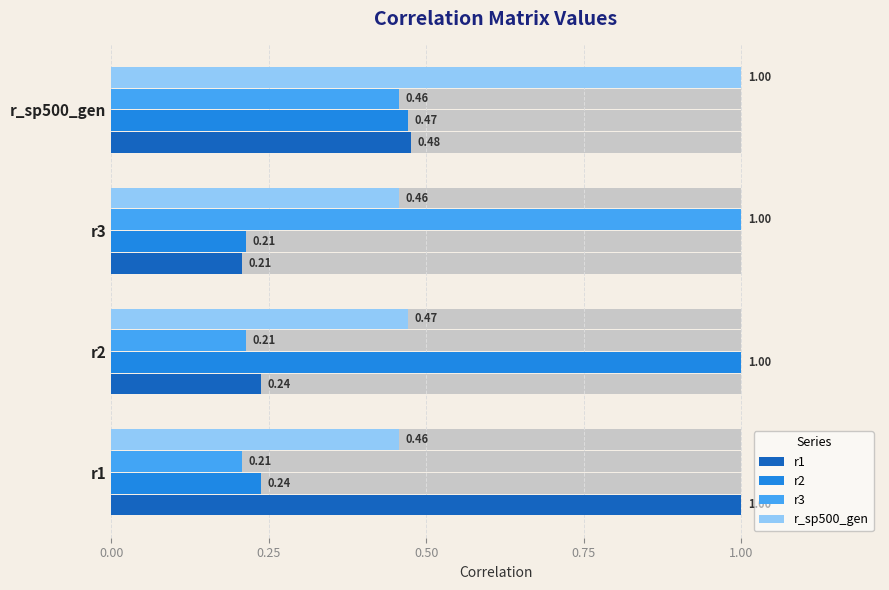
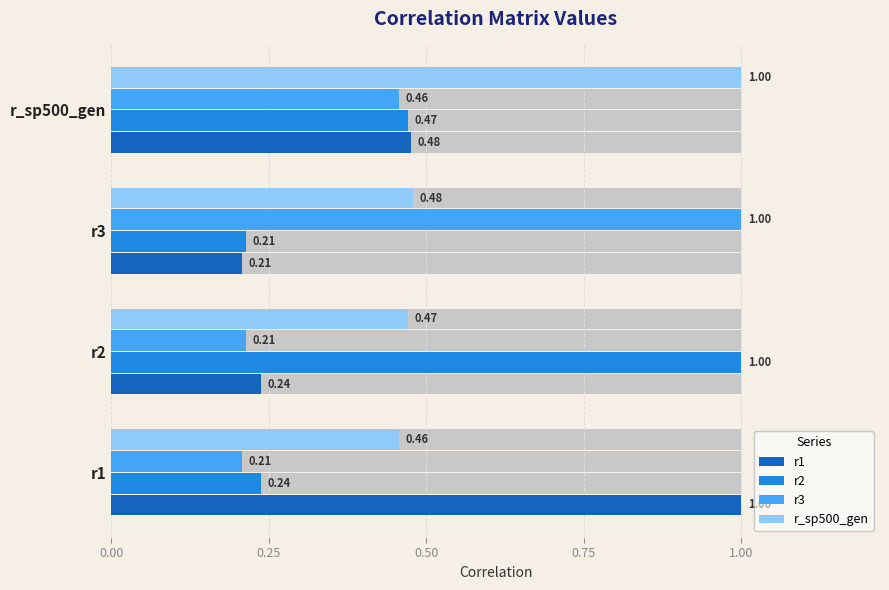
r_sp500_gen, r3: 0.46 -> 0.48
